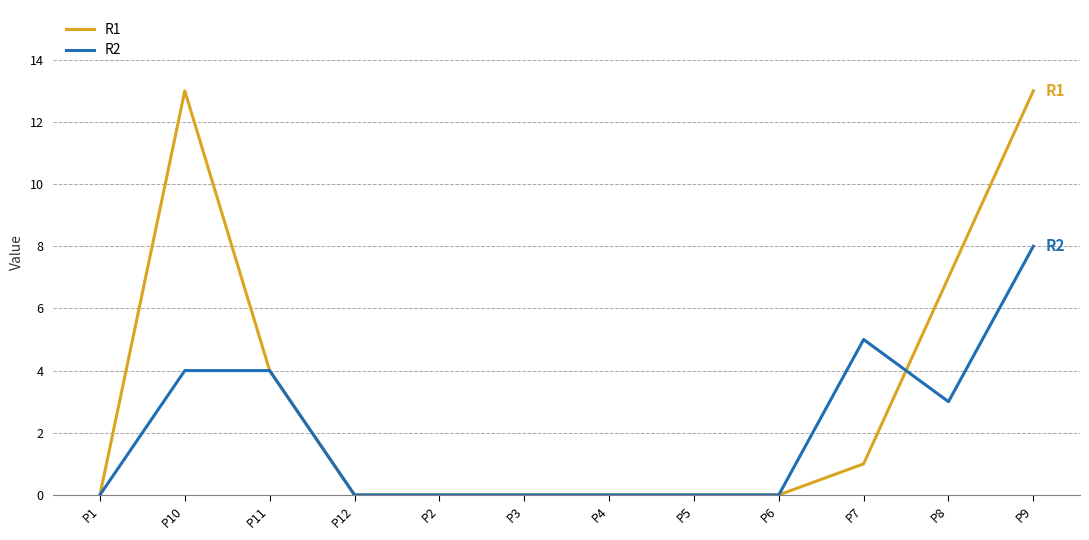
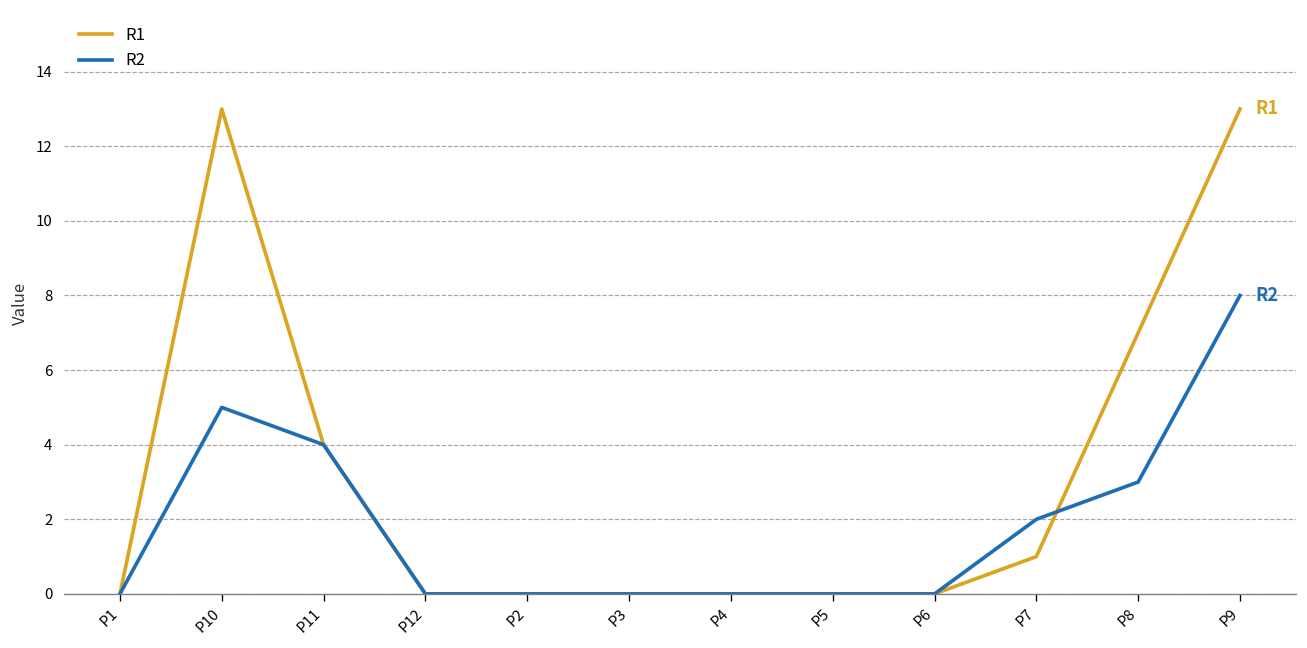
R2, P10: 4 -> 5
R2, P7: 5 -> 2
